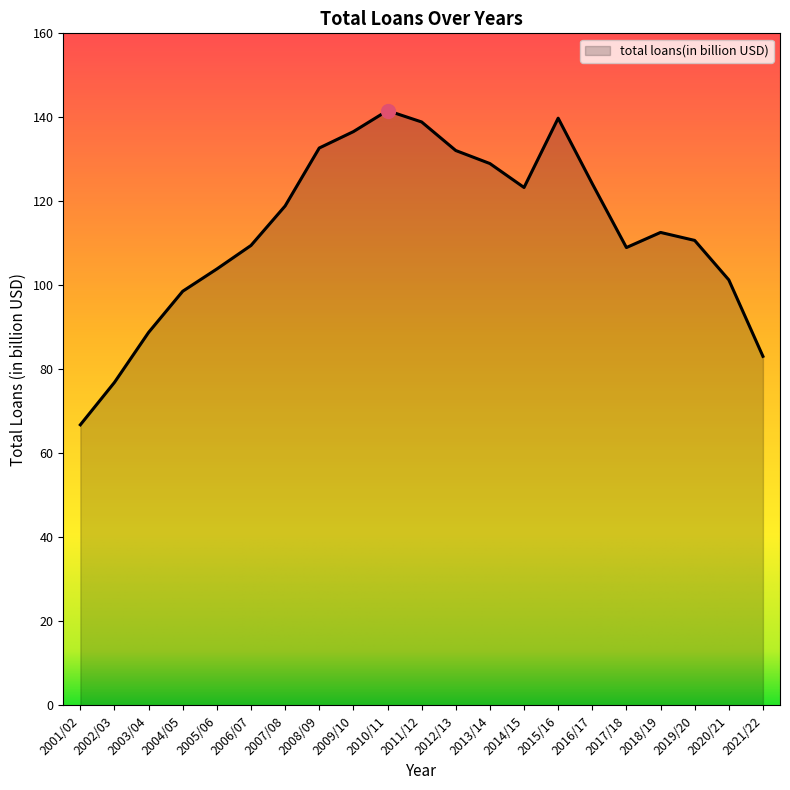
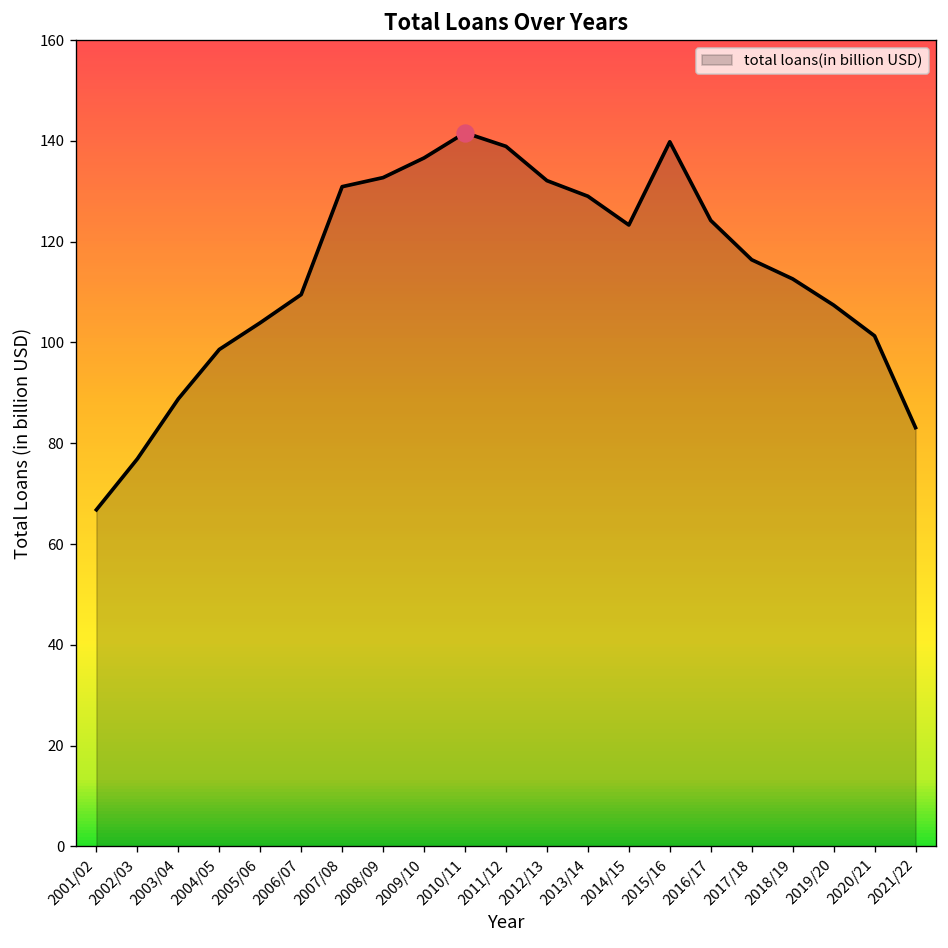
total loans(in billion USD), 2007/08: 119 -> 131
total loans(in billion USD), 2017/18: 109 -> 116
total loans(in billion USD), 2019/20: 111 -> 107
